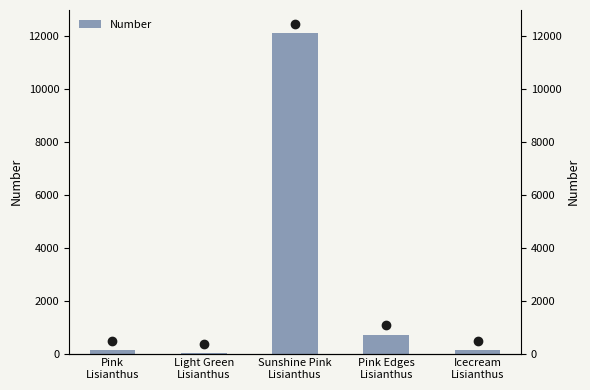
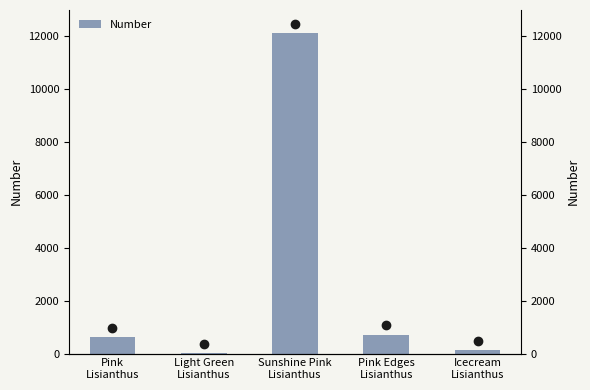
Number, Pink Lisianthus: 100 -> 600
